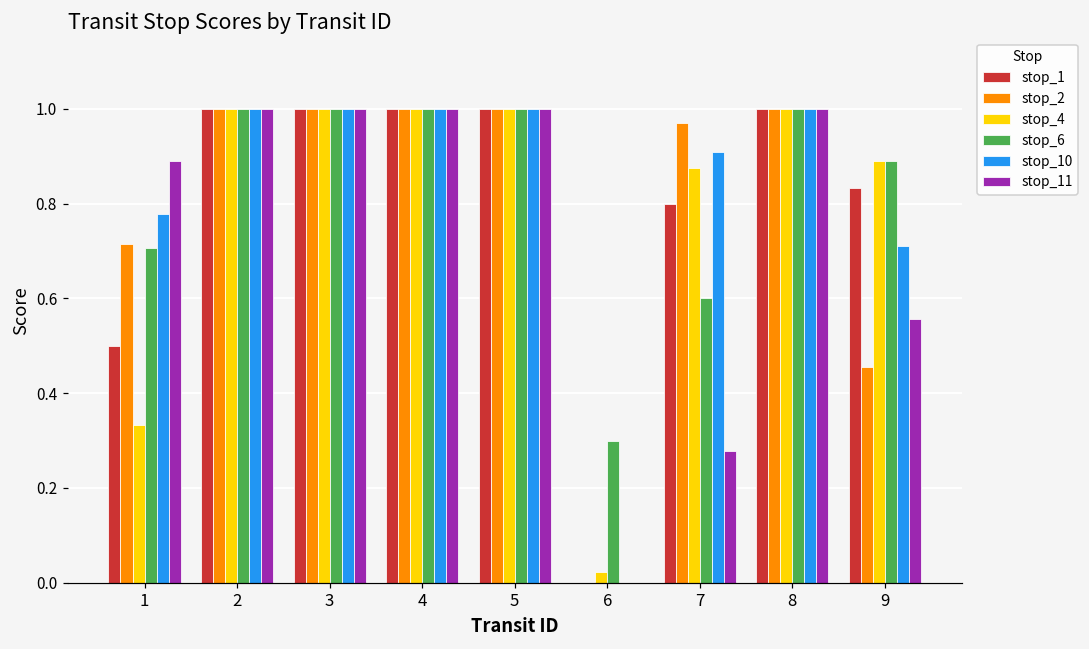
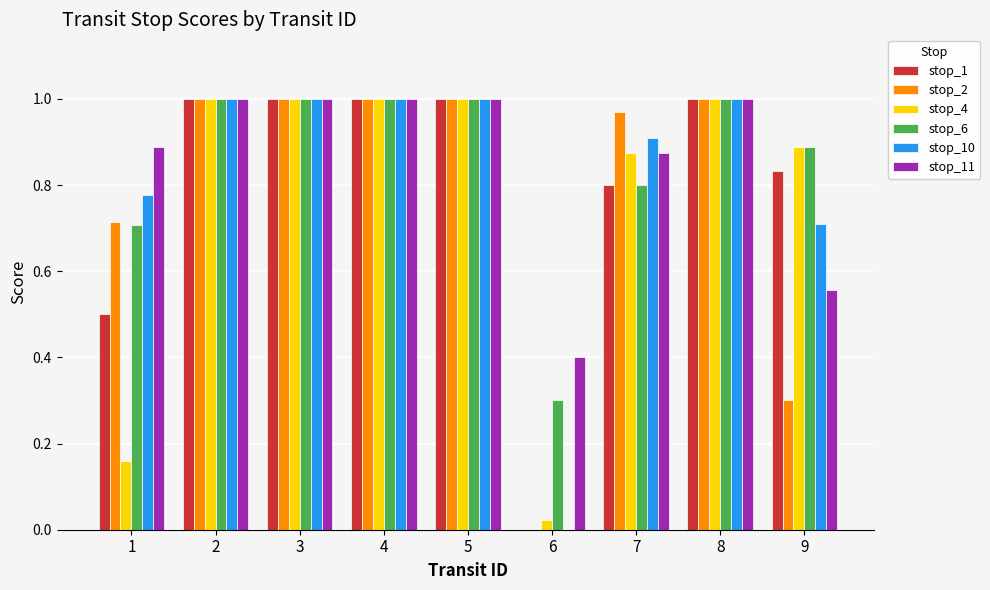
stop_4, 1: 0.33 -> 0.16
stop_11, 6: 0.0 -> 0.4
stop_6, 7: 0.6 -> 0.8
stop_11, 7: 0.28 -> 0.88
stop_2, 9: 0.45 -> 0.30
